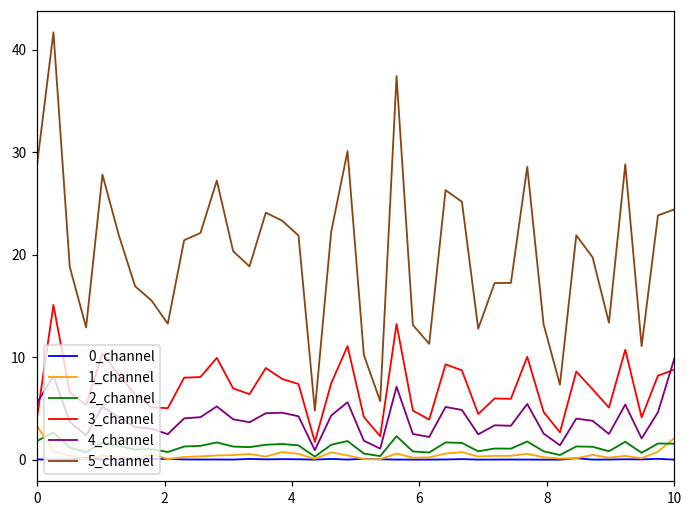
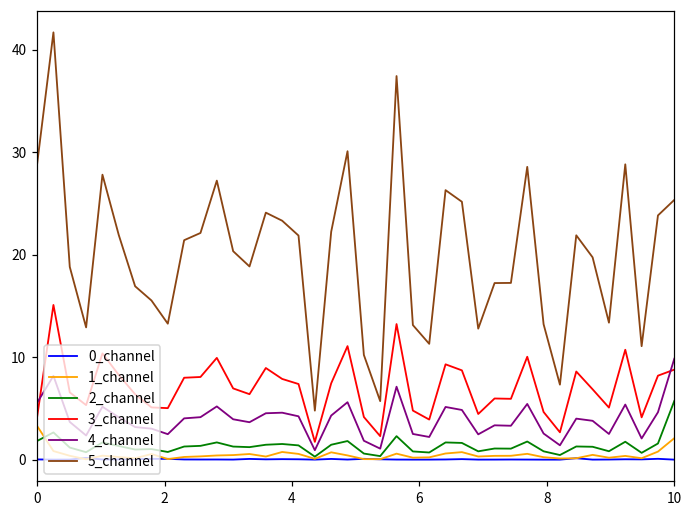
2_channel, 10: 2 -> 6
5_channel, 10: 24 -> 25
